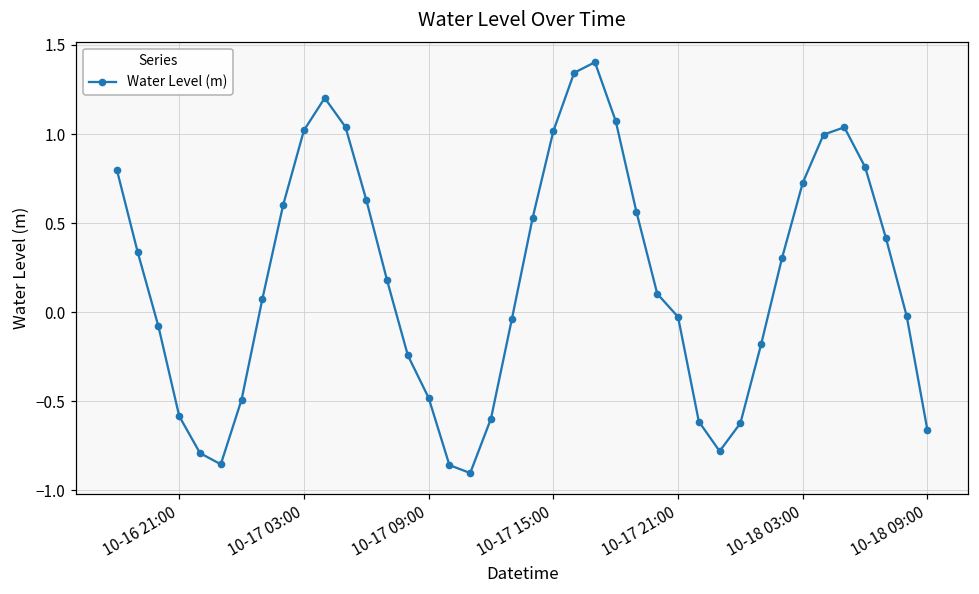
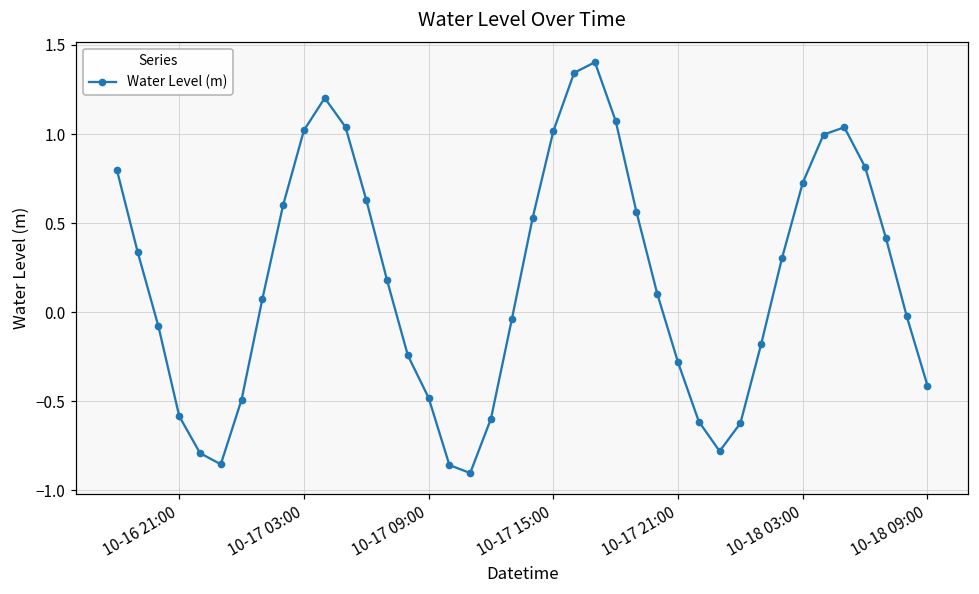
10-17 21:00: -0.03 -> -0.28
10-18 09:00: -0.66 -> -0.41
